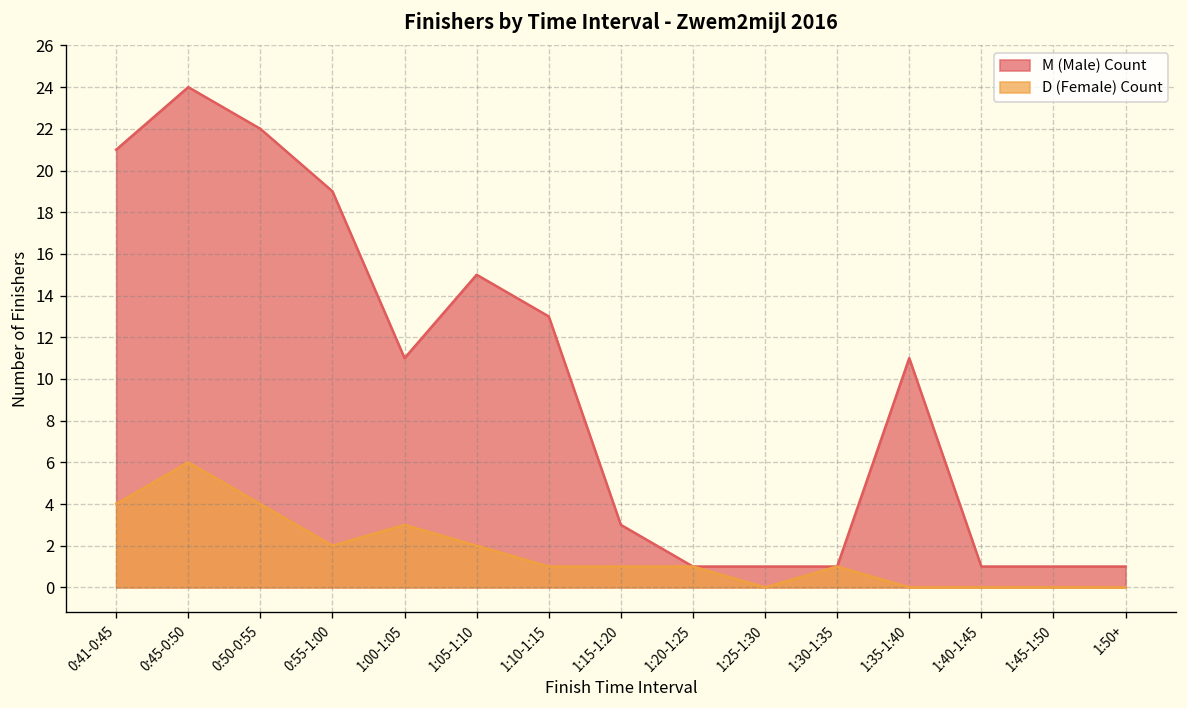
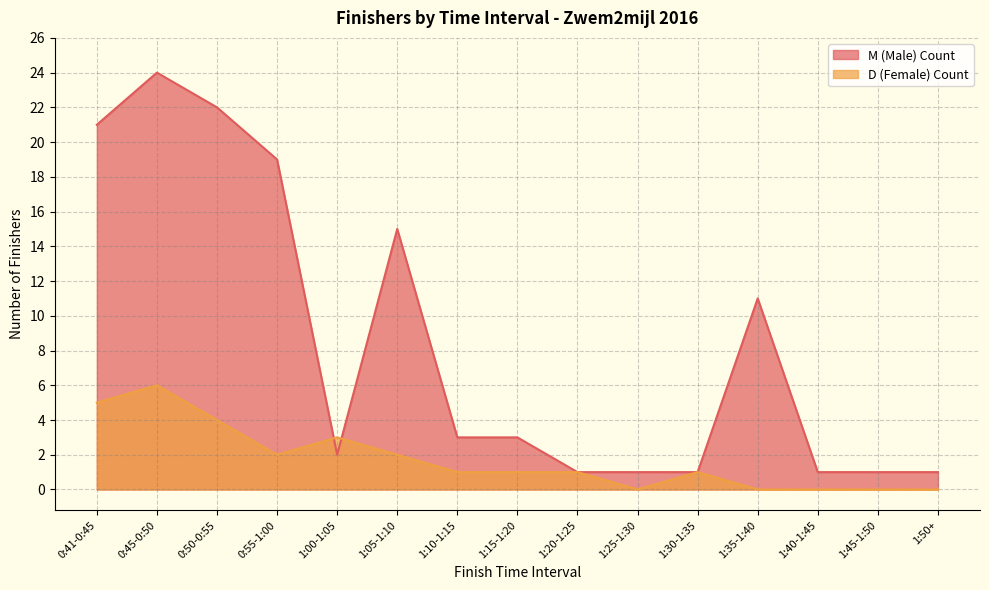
D (Female) Count, 0:41-0:45: 4 -> 5
M (Male) Count, 1:00-1:05: 11 -> 2
M (Male) Count, 1:10-1:15: 13 -> 3
